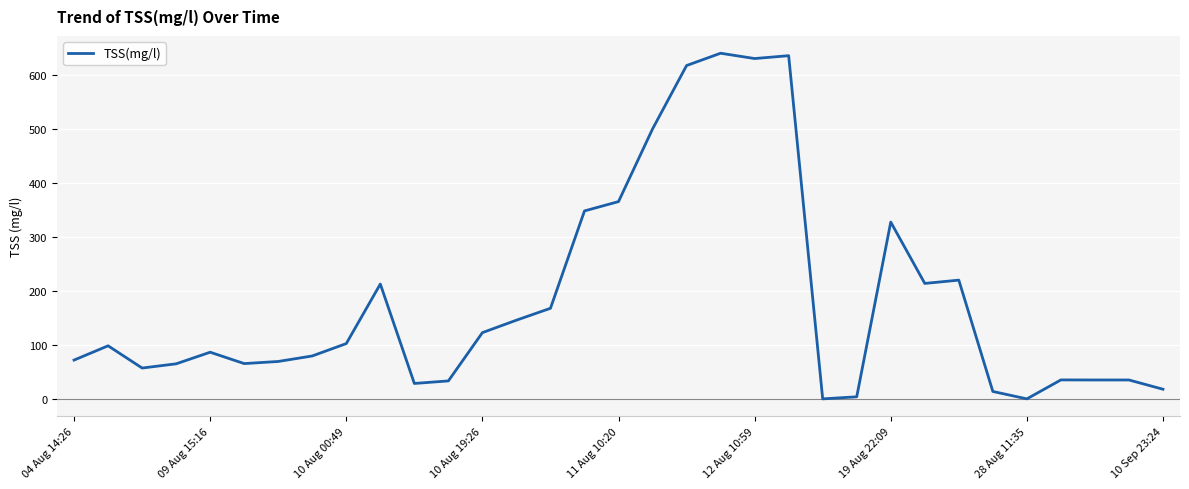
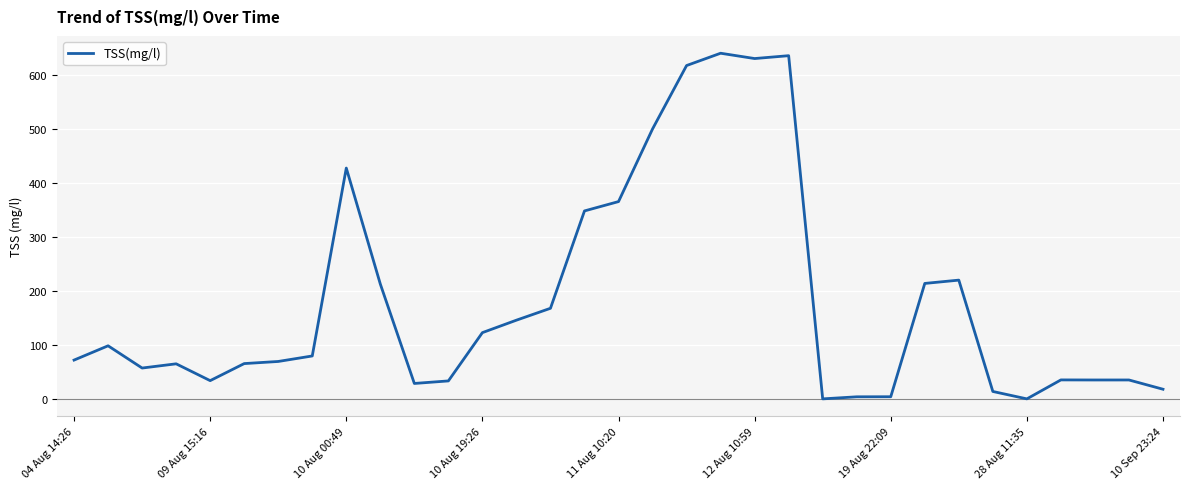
09 Aug 15:16: 90 -> 30
10 Aug 00:49: 100 -> 430
19 Aug 22:09: 330 -> 0
